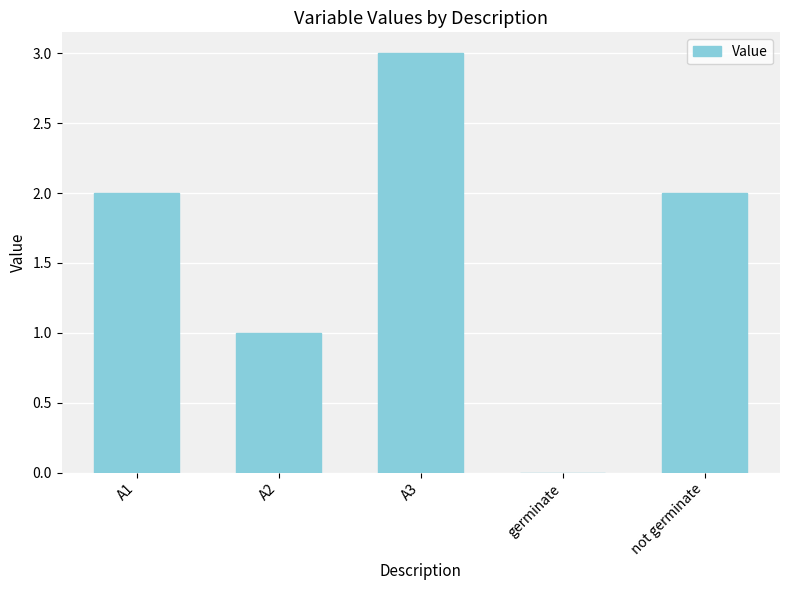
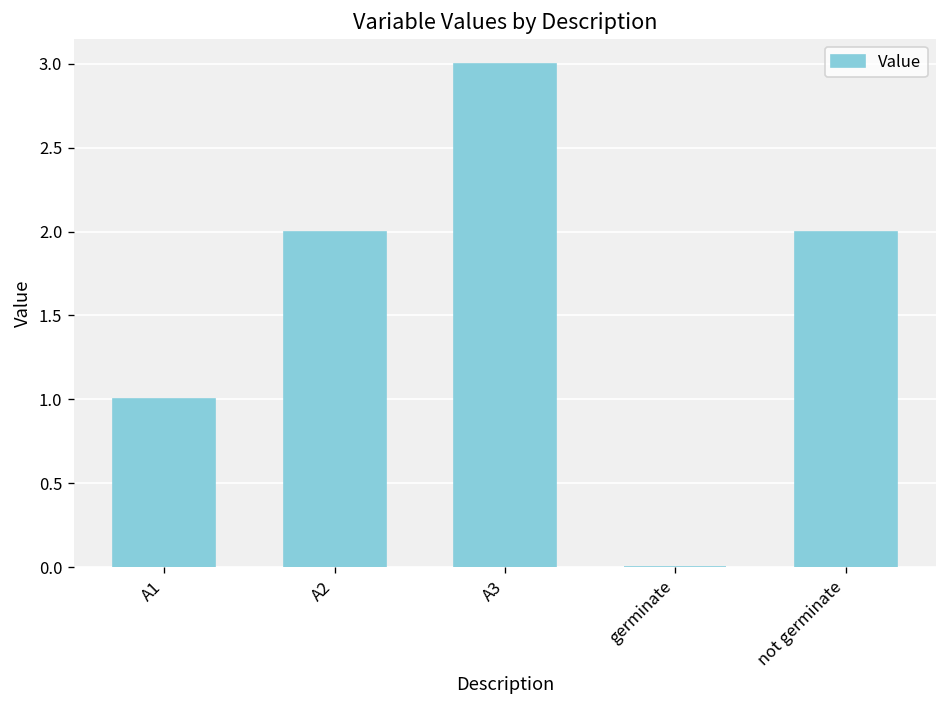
A1: 2 -> 1
A2: 1 -> 2
